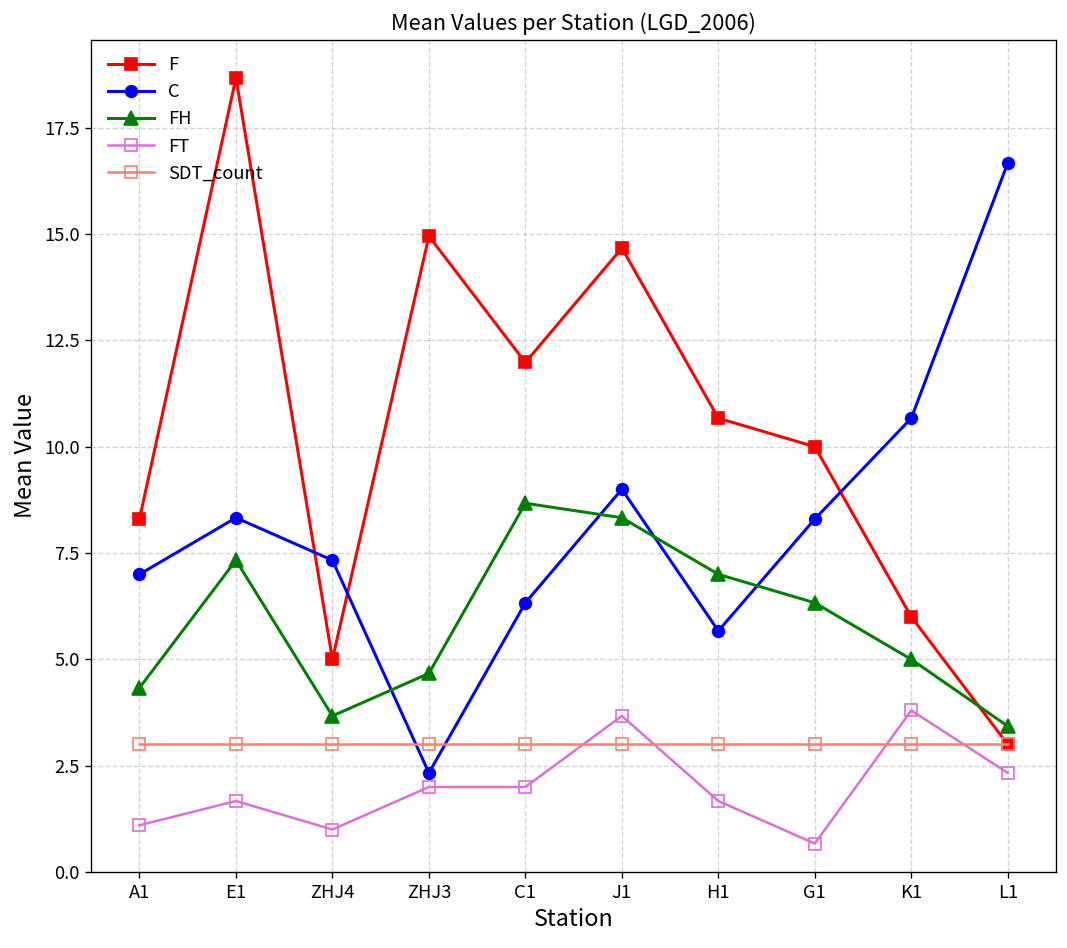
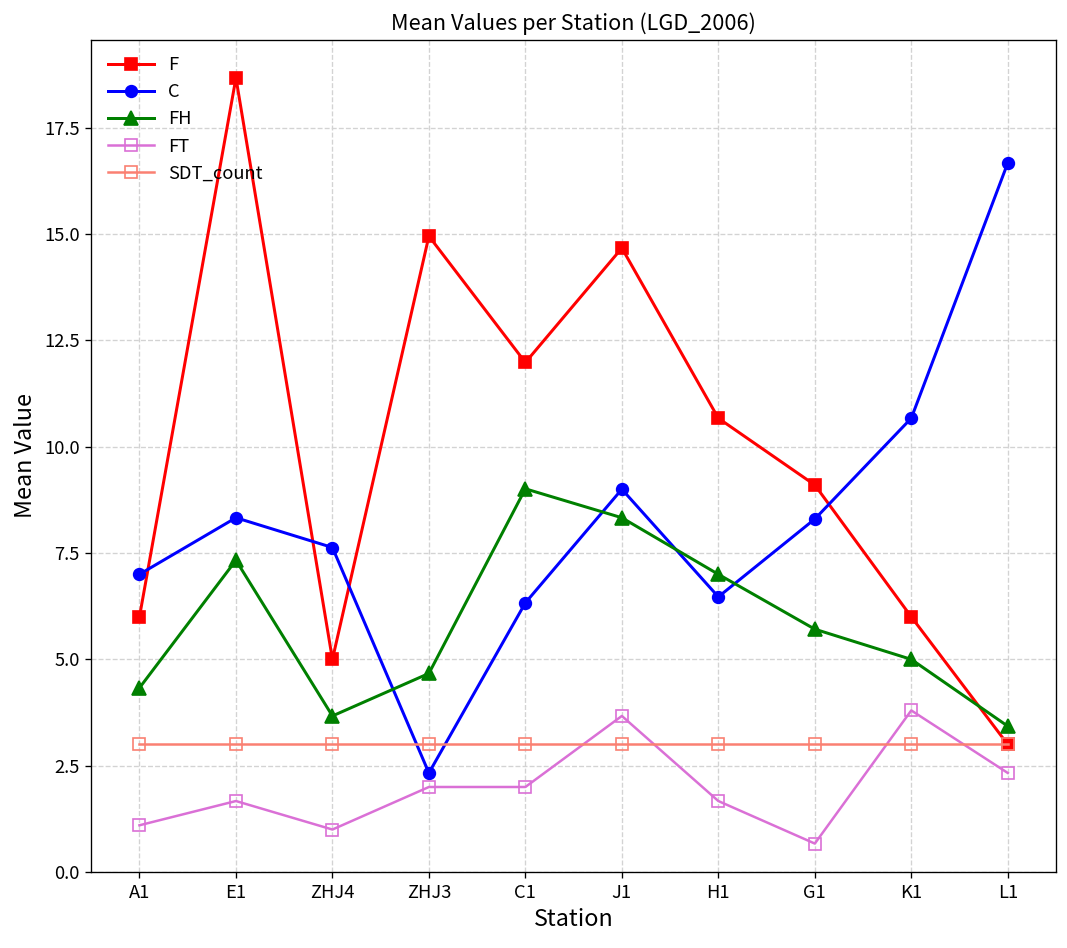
F, A1: 8.3 -> 6.0
C, ZHJ4: 7.3 -> 7.6
FH, C1: 8.7 -> 9.0
C, H1: 5.7 -> 6.5
F, G1: 10.0 -> 9.1
FH, G1: 6.3 -> 5.7
